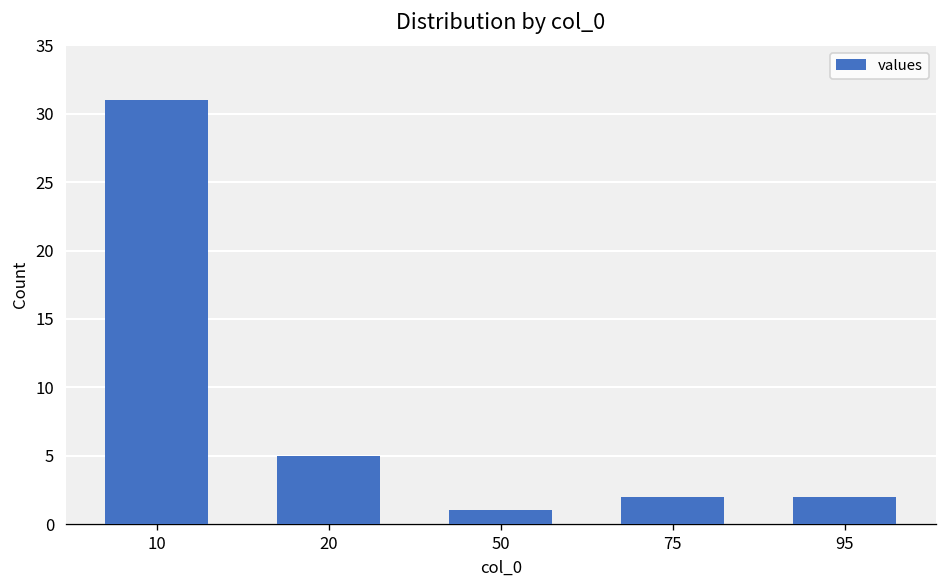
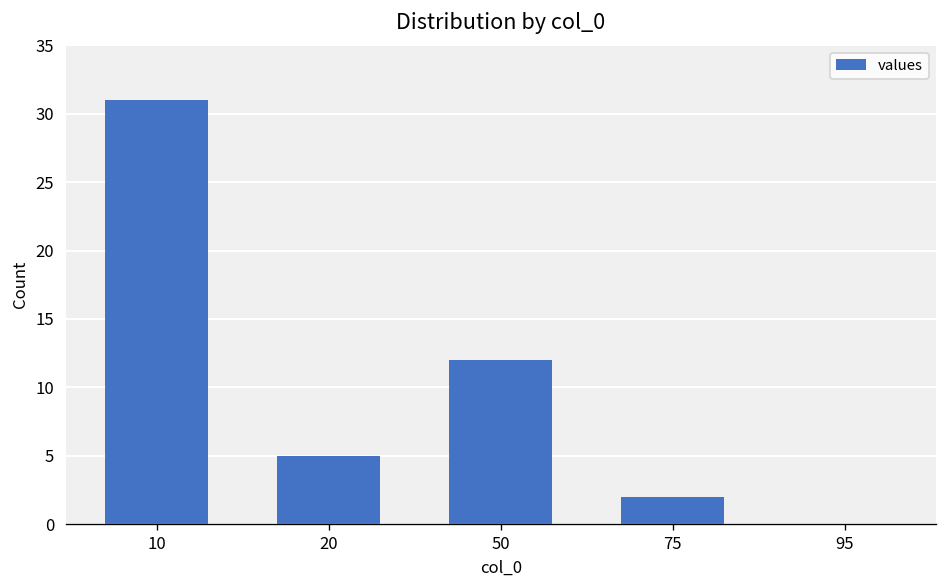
50: 1 -> 12
95: 2 -> 0
